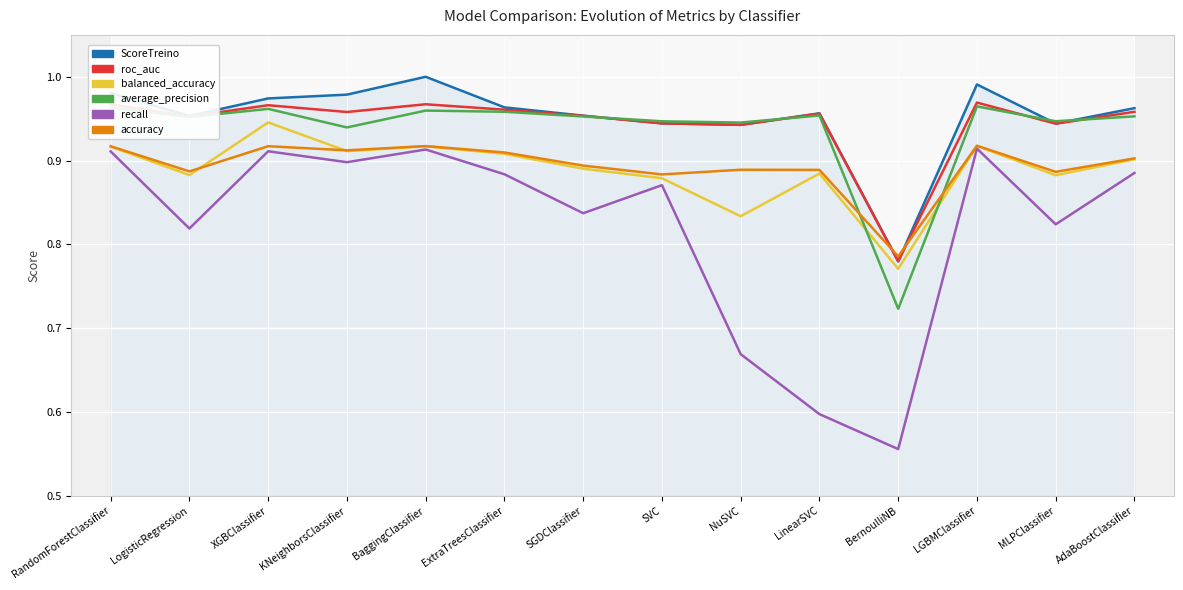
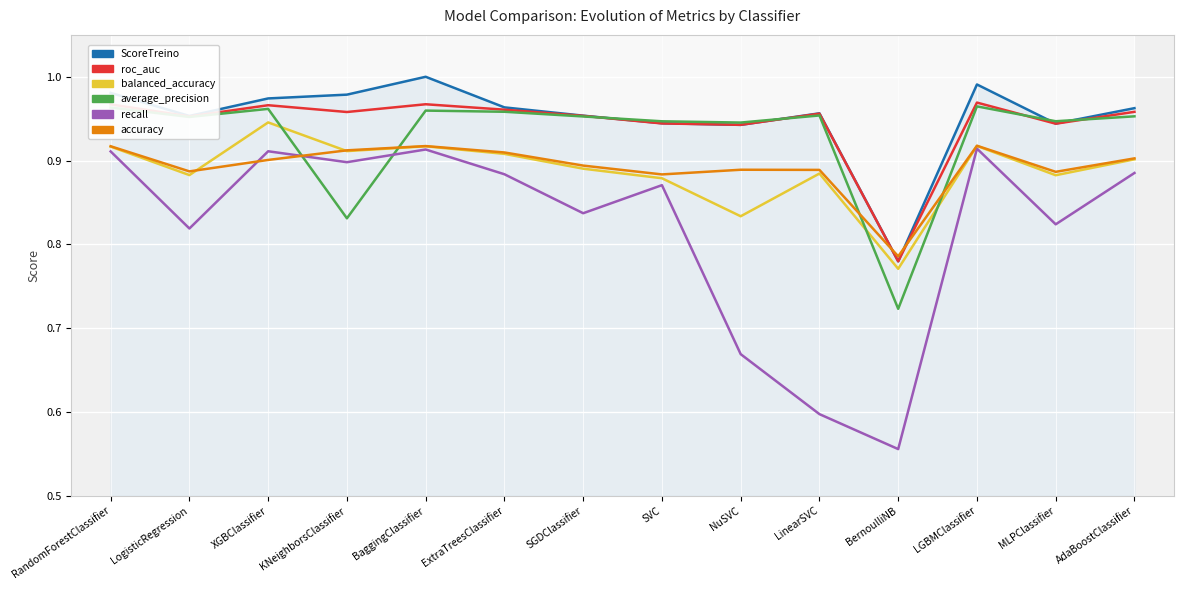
accuracy, XGBClassifier: 0.92 -> 0.90
average_precision, KNeighborsClassifier: 0.94 -> 0.83
